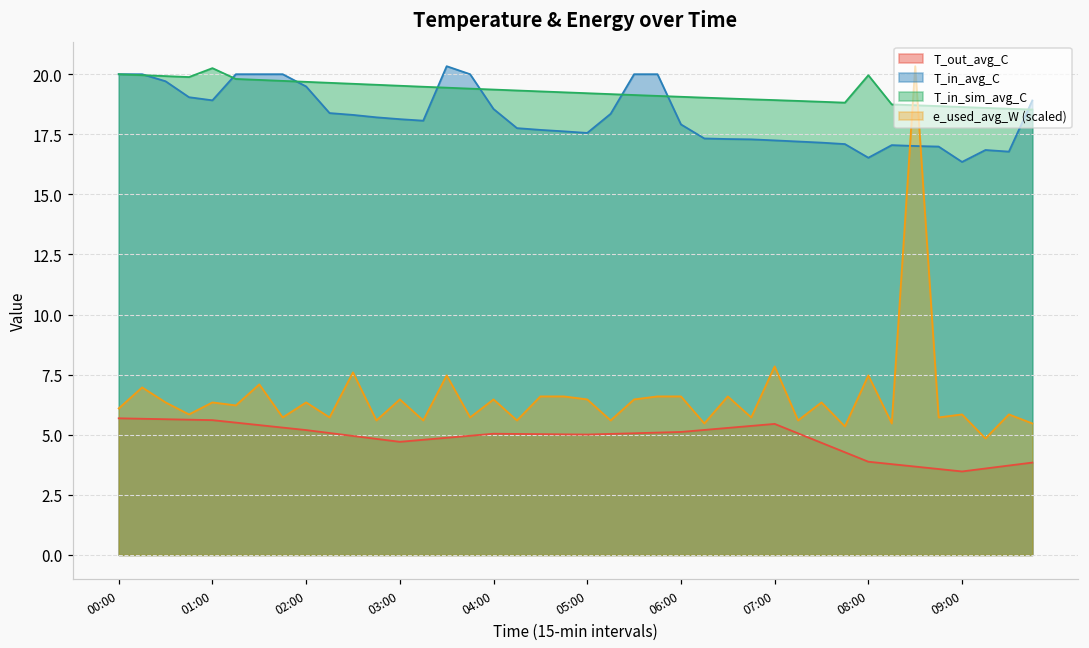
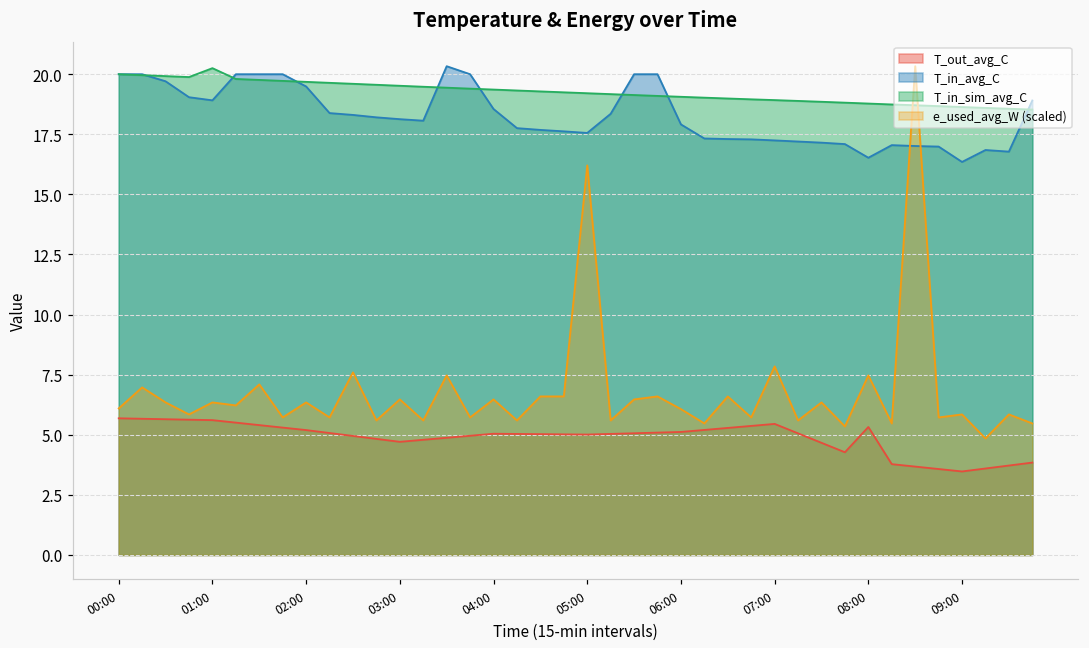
e_used_avg_W (scaled), 05:00: 6.5 -> 16.2
e_used_avg_W (scaled), 06:00: 6.6 -> 6.1
T_out_avg_C, 08:00: 3.9 -> 5.3
T_in_sim_avg_C, 08:00: 20.0 -> 18.8
